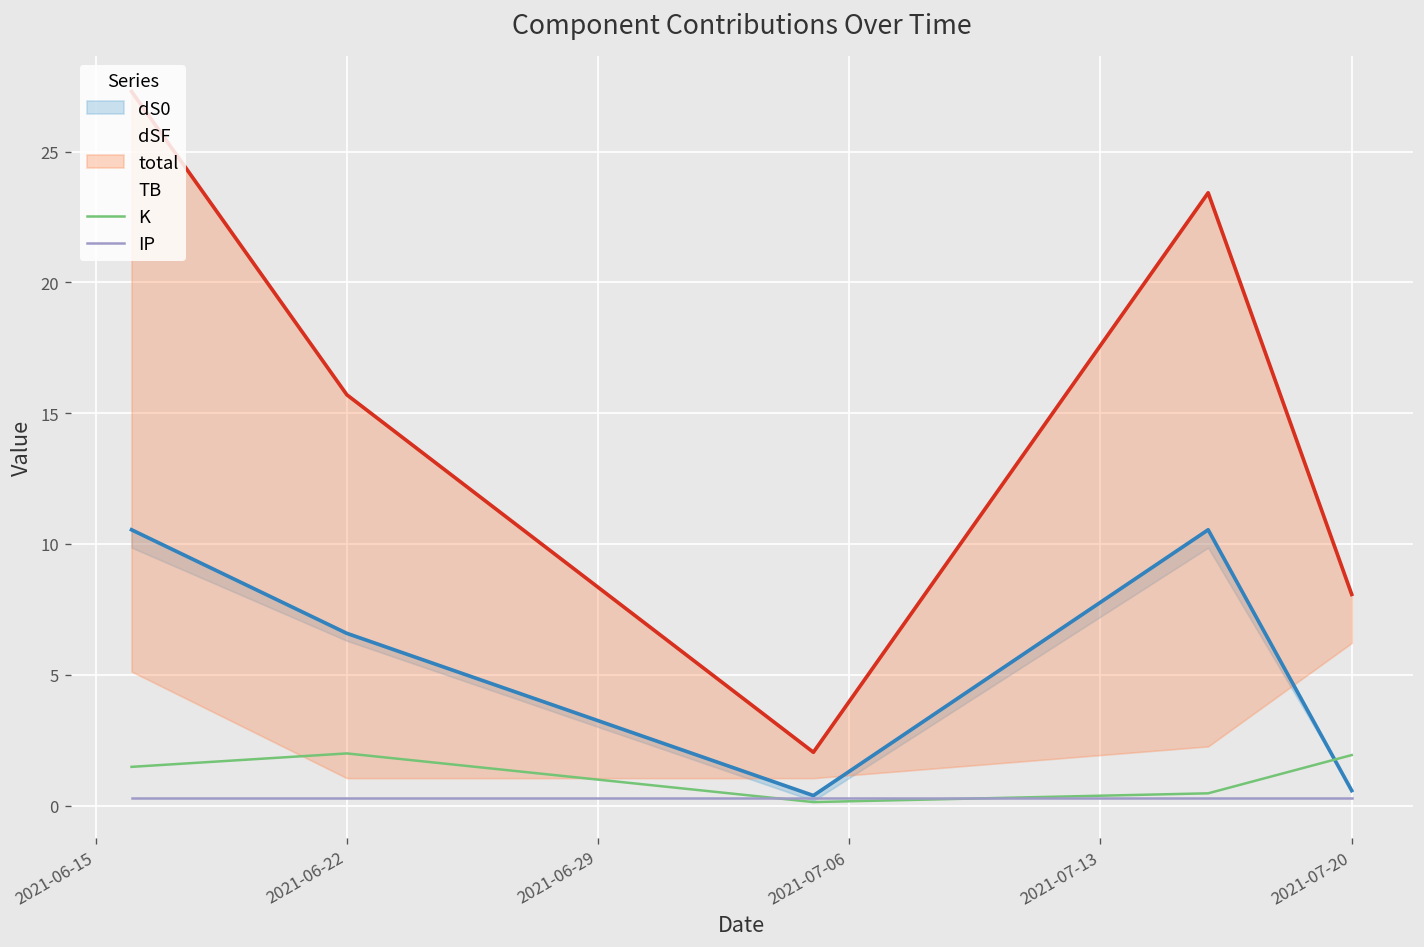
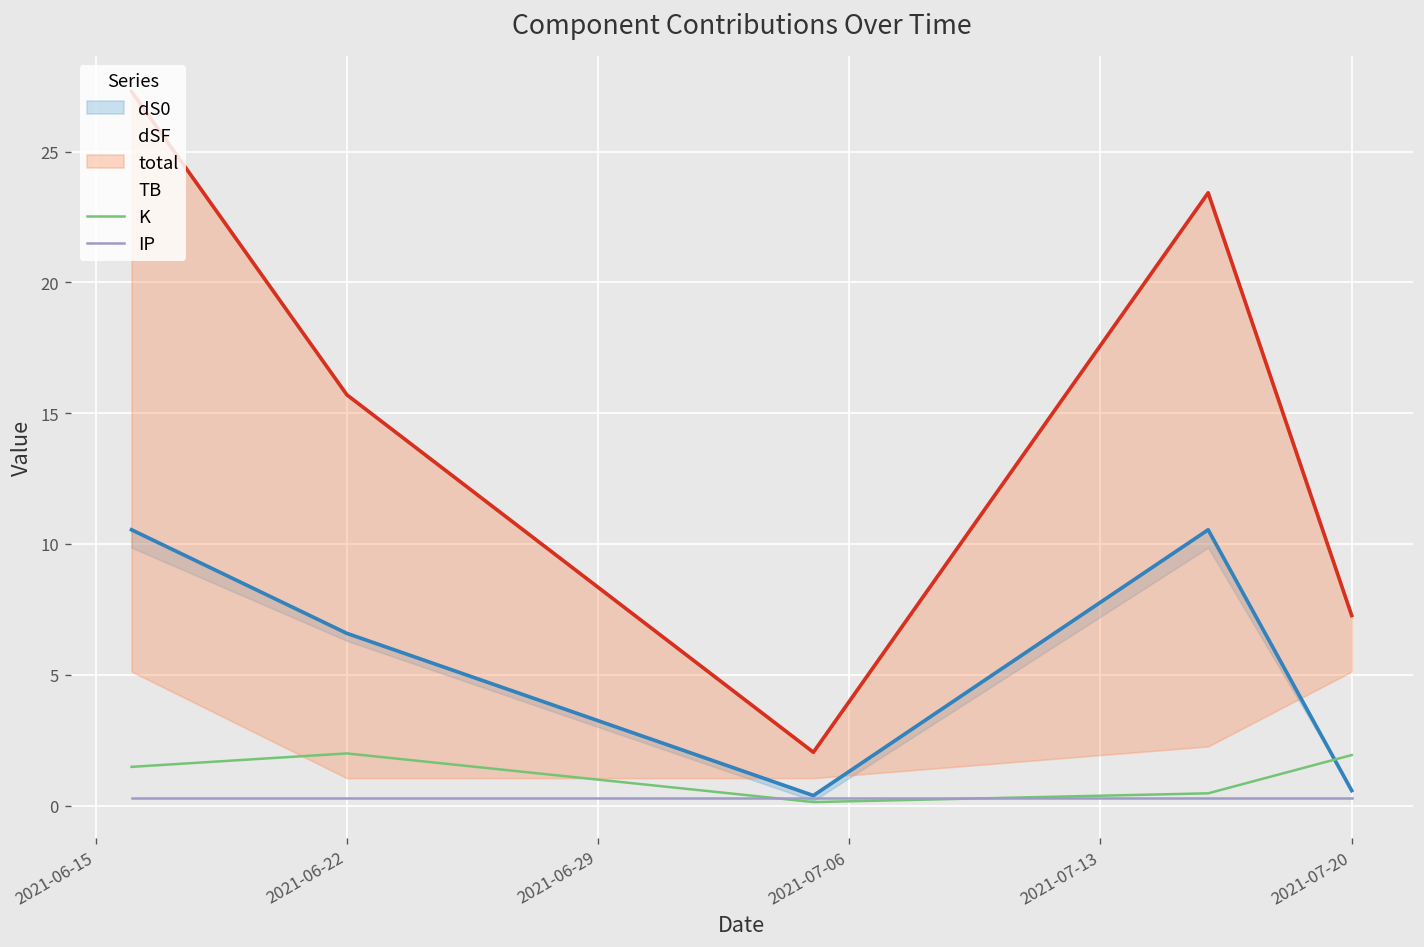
total, 2021-07-20: 8.1 -> 7.3
TB, 2021-07-20: 6.2 -> 5.1
